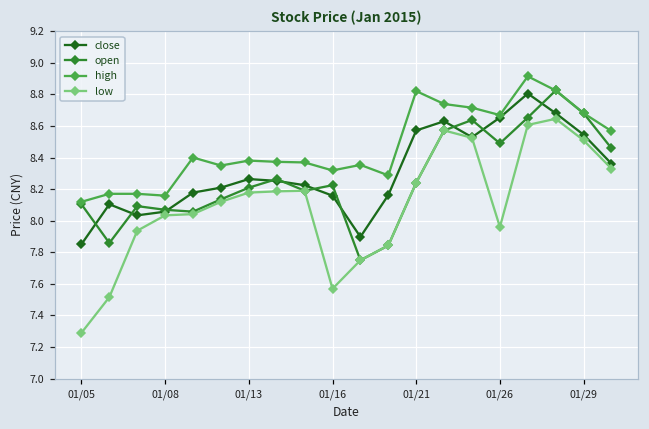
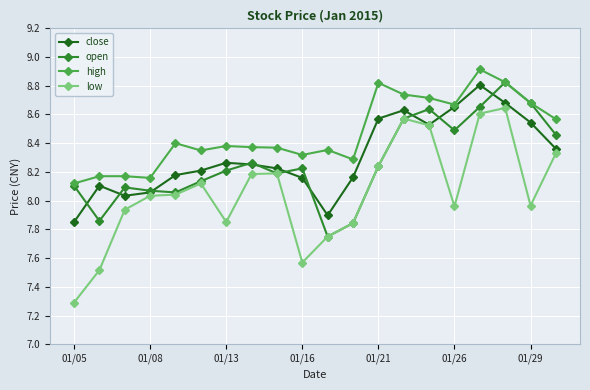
low, 01/13: 8.18 -> 7.85
low, 01/29: 8.51 -> 7.97
